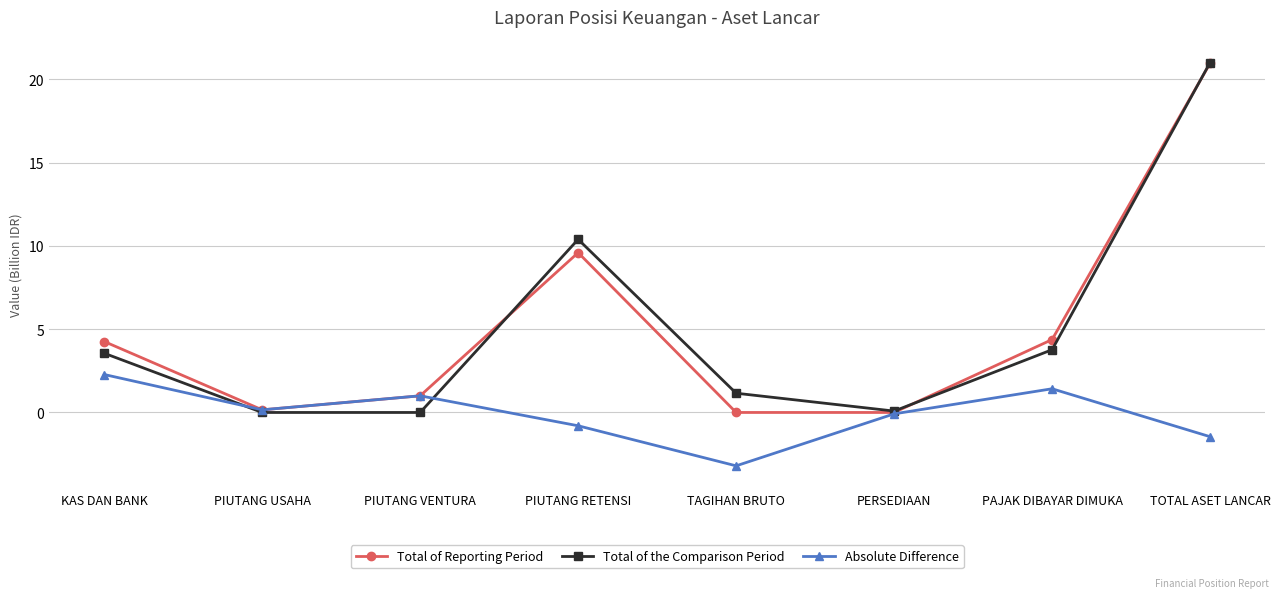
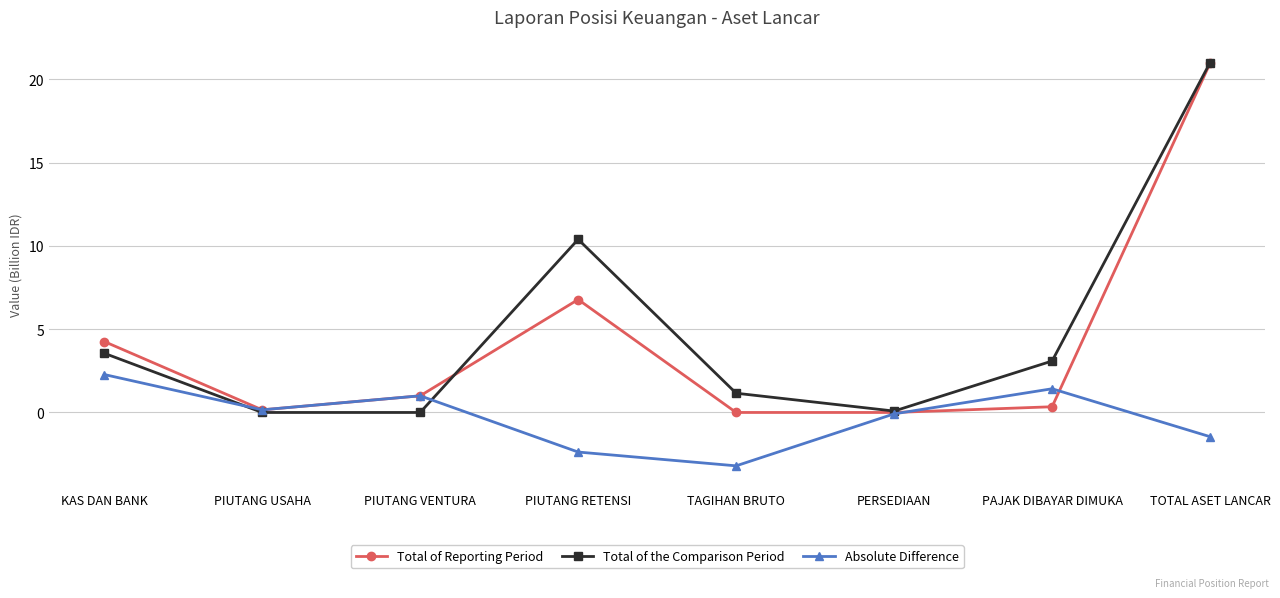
Total of Reporting Period, PIUTANG RETENSI: 9.6 -> 6.8
Absolute Difference, PIUTANG RETENSI: -0.8 -> -2.4
Total of Reporting Period, PAJAK DIBAYAR DIMUKA: 4.4 -> 0.3
Total of the Comparison Period, PAJAK DIBAYAR DIMUKA: 3.8 -> 3.1
